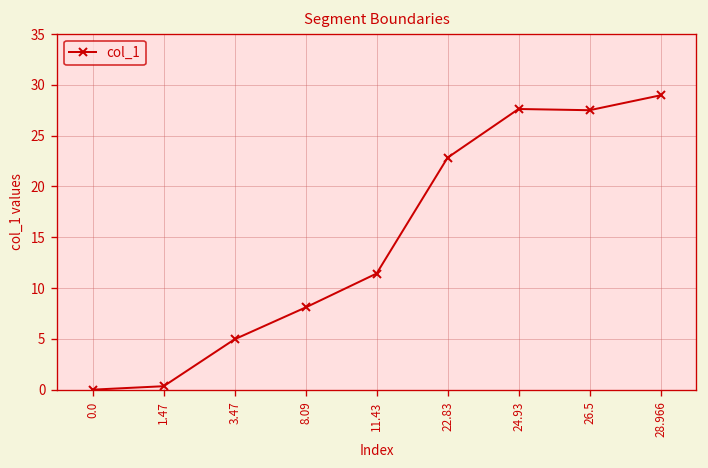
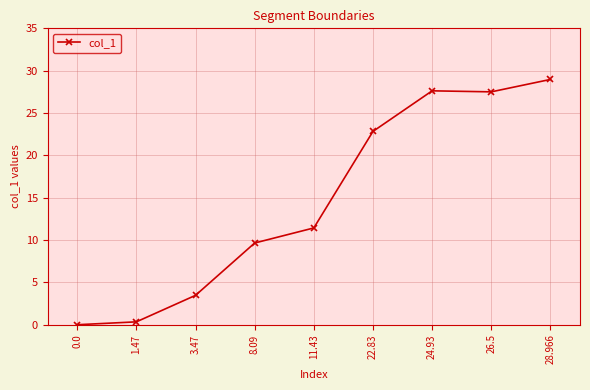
3.47: 5 -> 3
8.09: 8 -> 10
